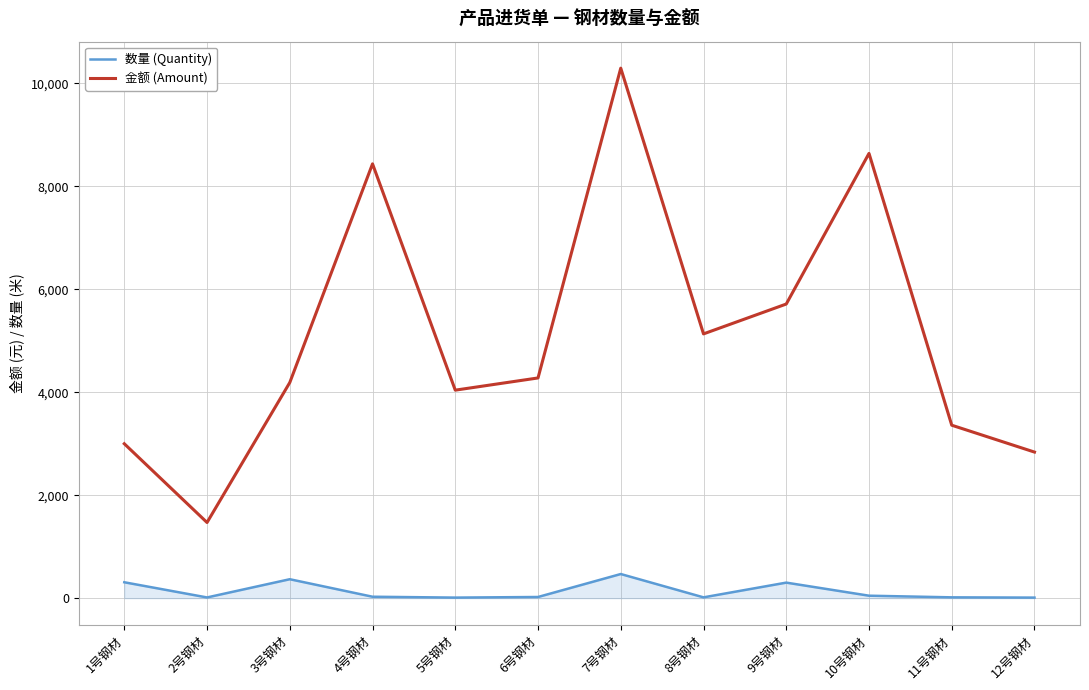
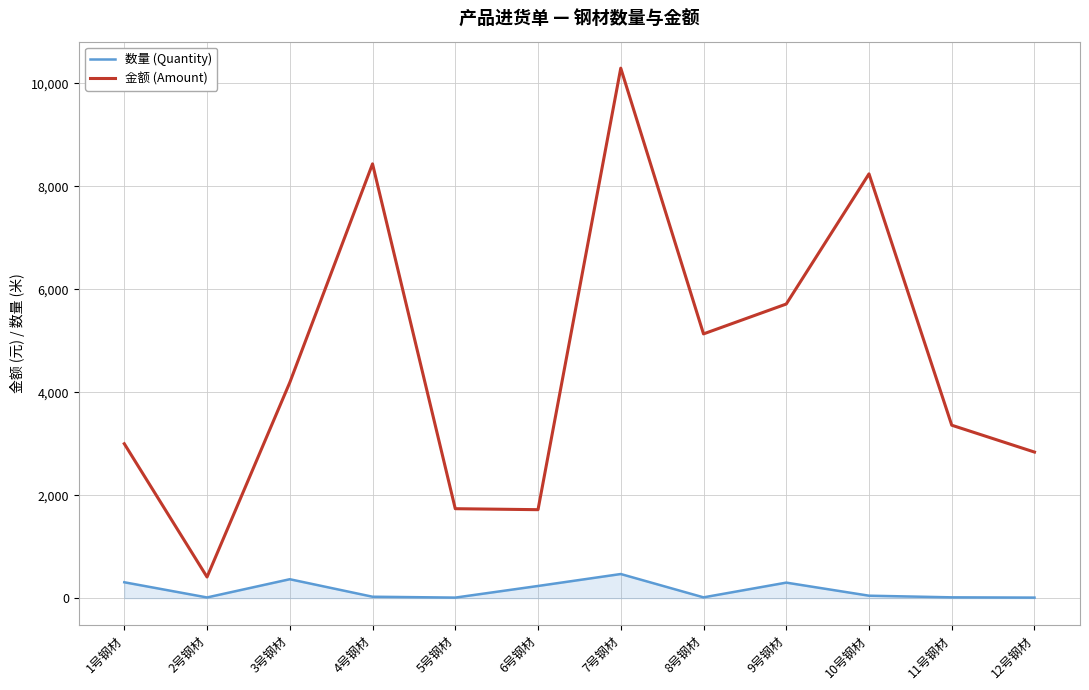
金额 (Amount), 2号钢材: 1,500 -> 400
金额 (Amount), 5号钢材: 4,000 -> 1,700
数量 (Quantity), 6号钢材: 0 -> 200
金额 (Amount), 6号钢材: 4,300 -> 1,700
金额 (Amount), 10号钢材: 8,600 -> 8,200
